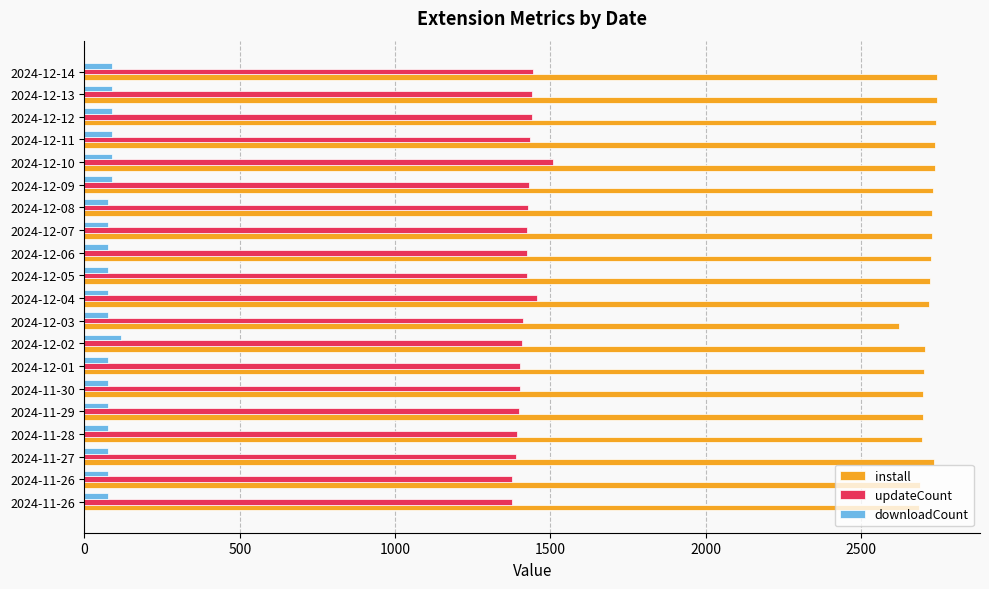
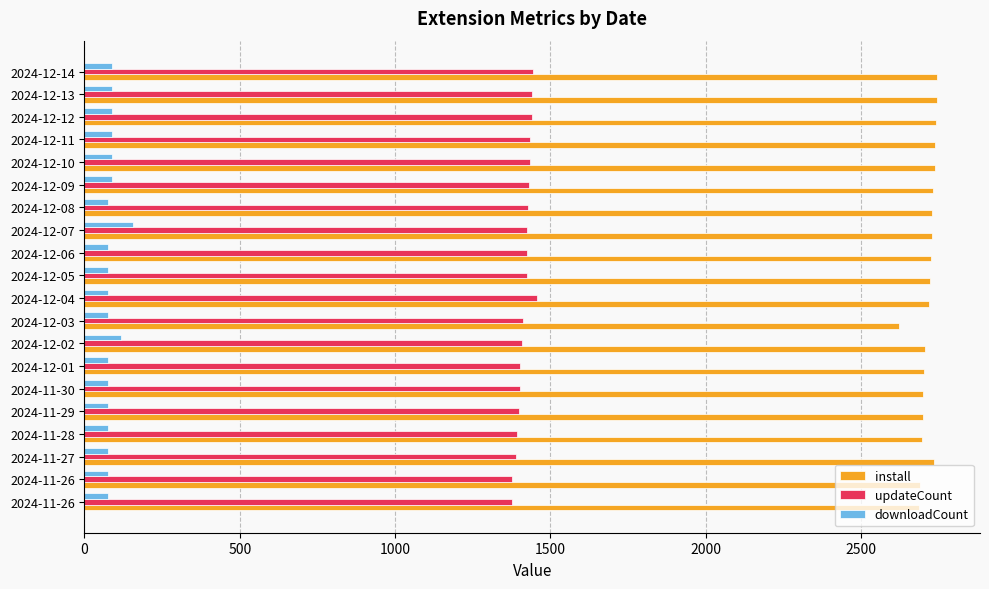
updateCount, 2024-12-10: 1510 -> 1430
downloadCount, 2024-12-07: 80 -> 160
